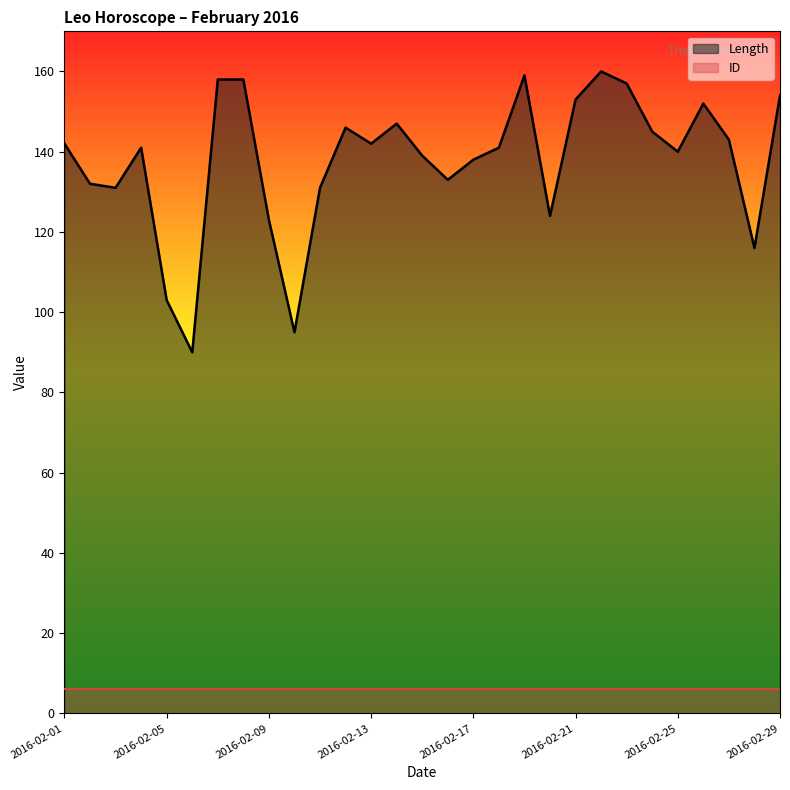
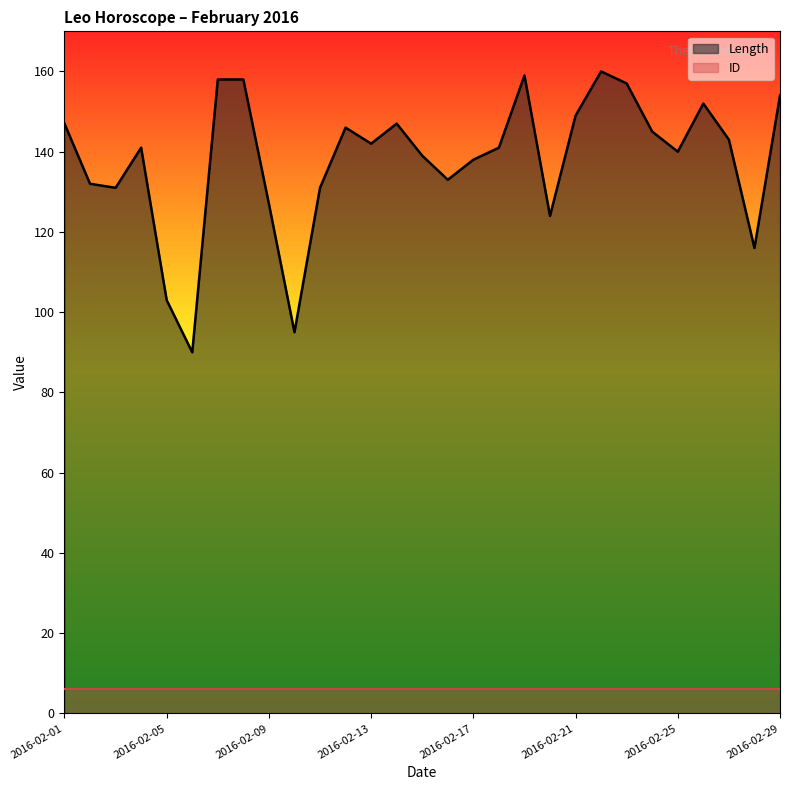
Length, 2016-02-01: 142 -> 147
Length, 2016-02-09: 123 -> 127
Length, 2016-02-21: 153 -> 149
